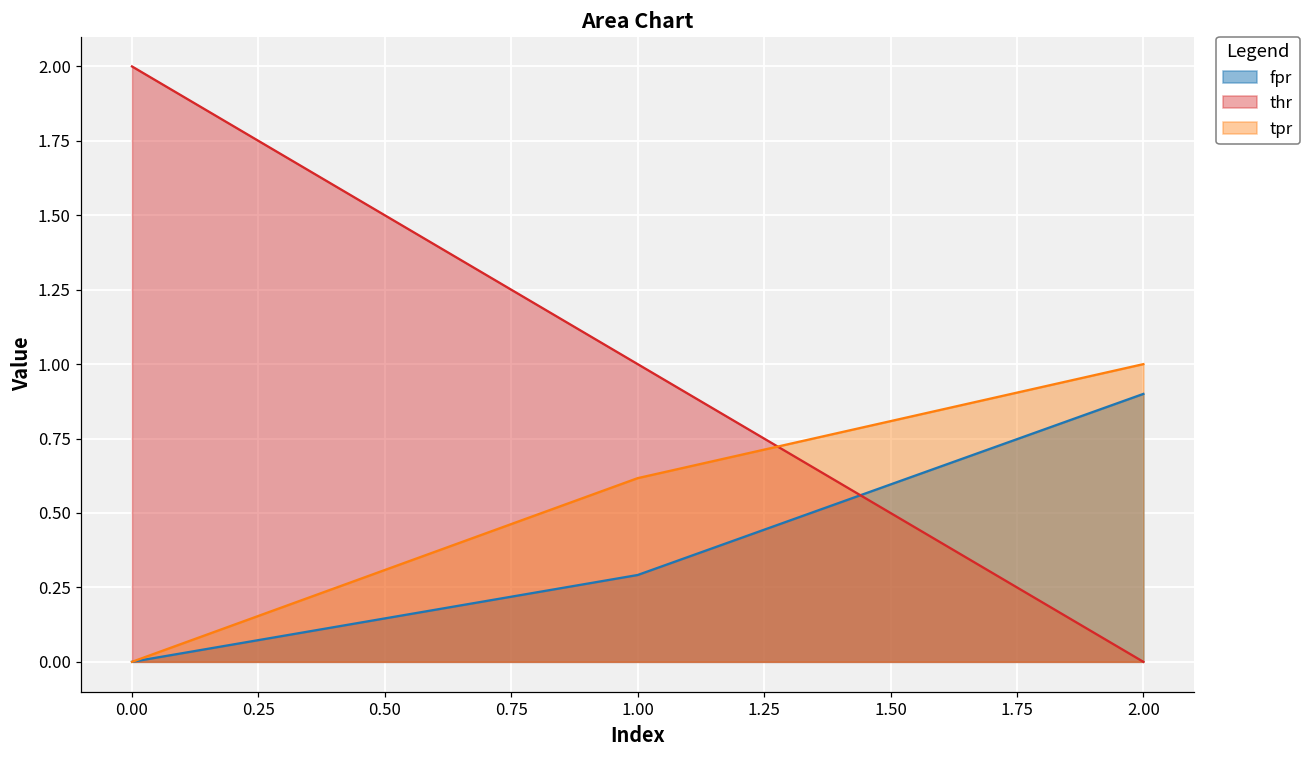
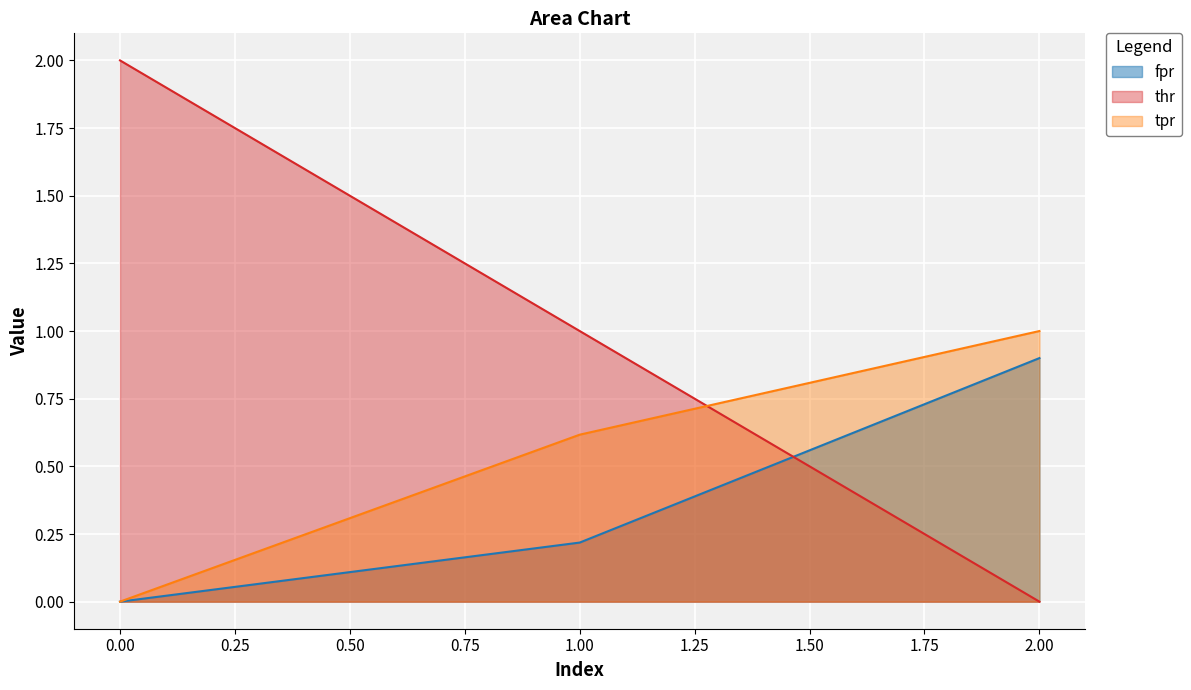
fpr, 1.00: 0.29 -> 0.22
